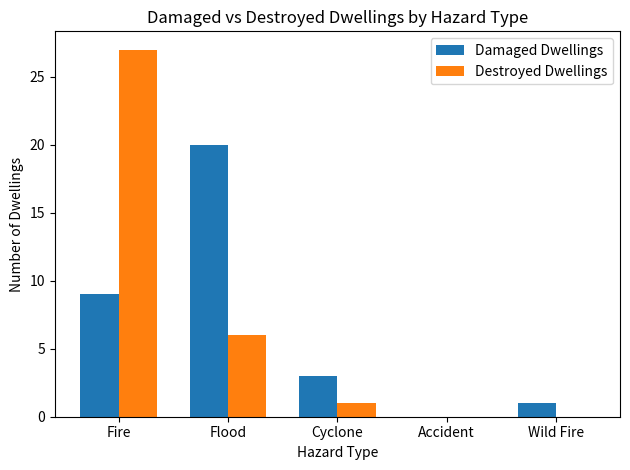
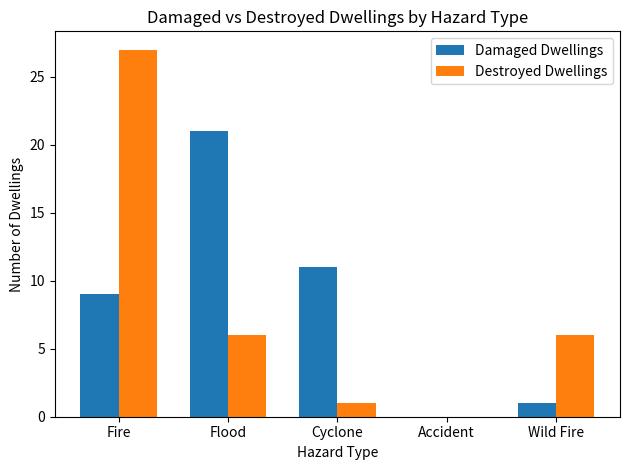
Damaged Dwellings, Flood: 20 -> 21
Damaged Dwellings, Cyclone: 3 -> 11
Destroyed Dwellings, Wild Fire: 0 -> 6
